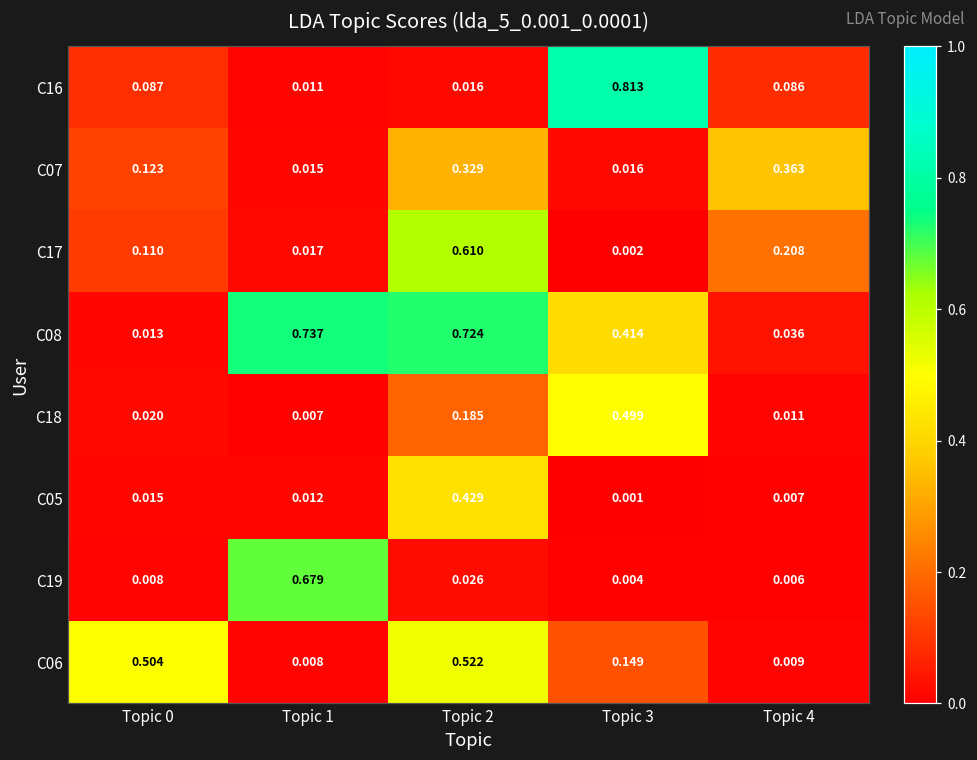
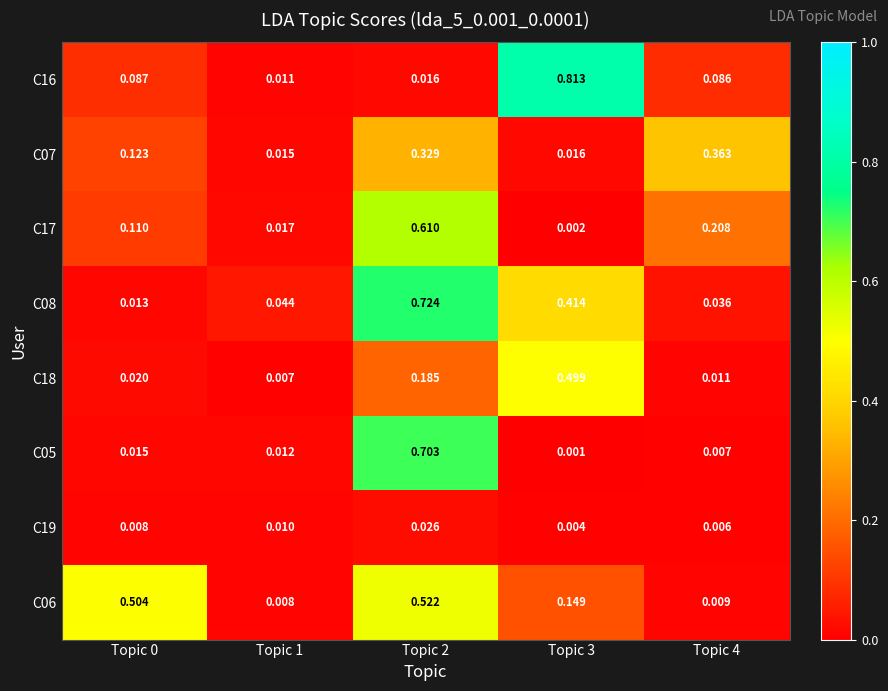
C08, Topic 1: 0.737 -> 0.044
C05, Topic 2: 0.429 -> 0.703
C19, Topic 1: 0.679 -> 0.010
